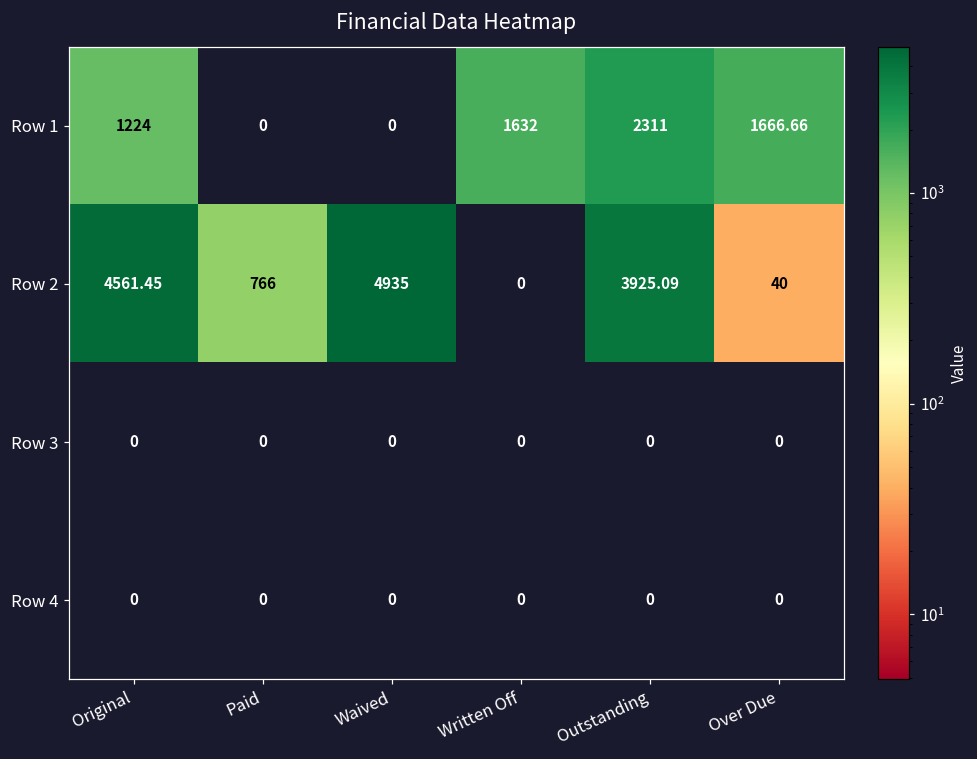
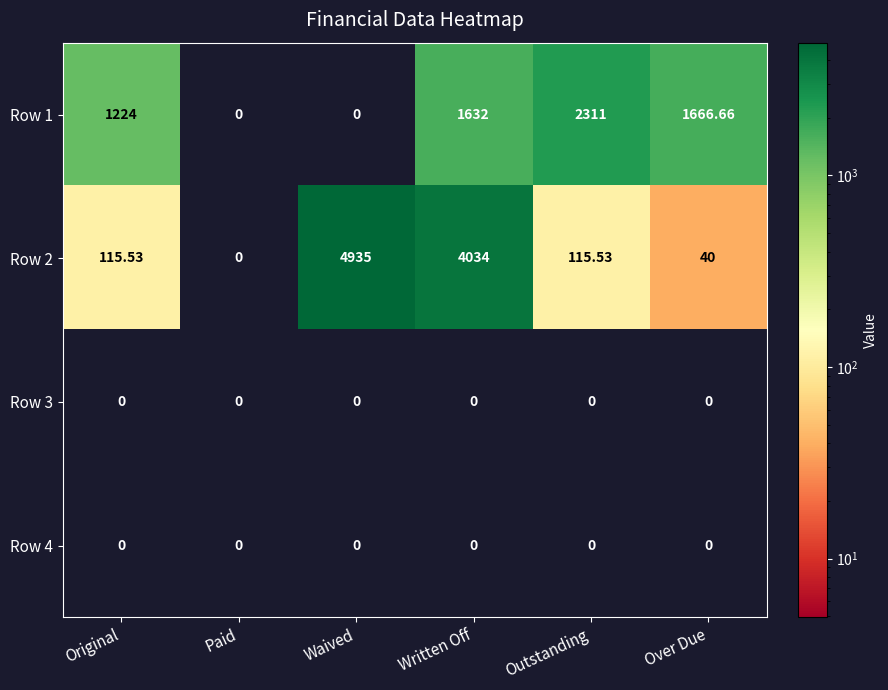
Row 2, Original: 4561.45 -> 115.53
Row 2, Paid: 766 -> 0
Row 2, Written Off: 0 -> 4034
Row 2, Outstanding: 3925.09 -> 115.53
